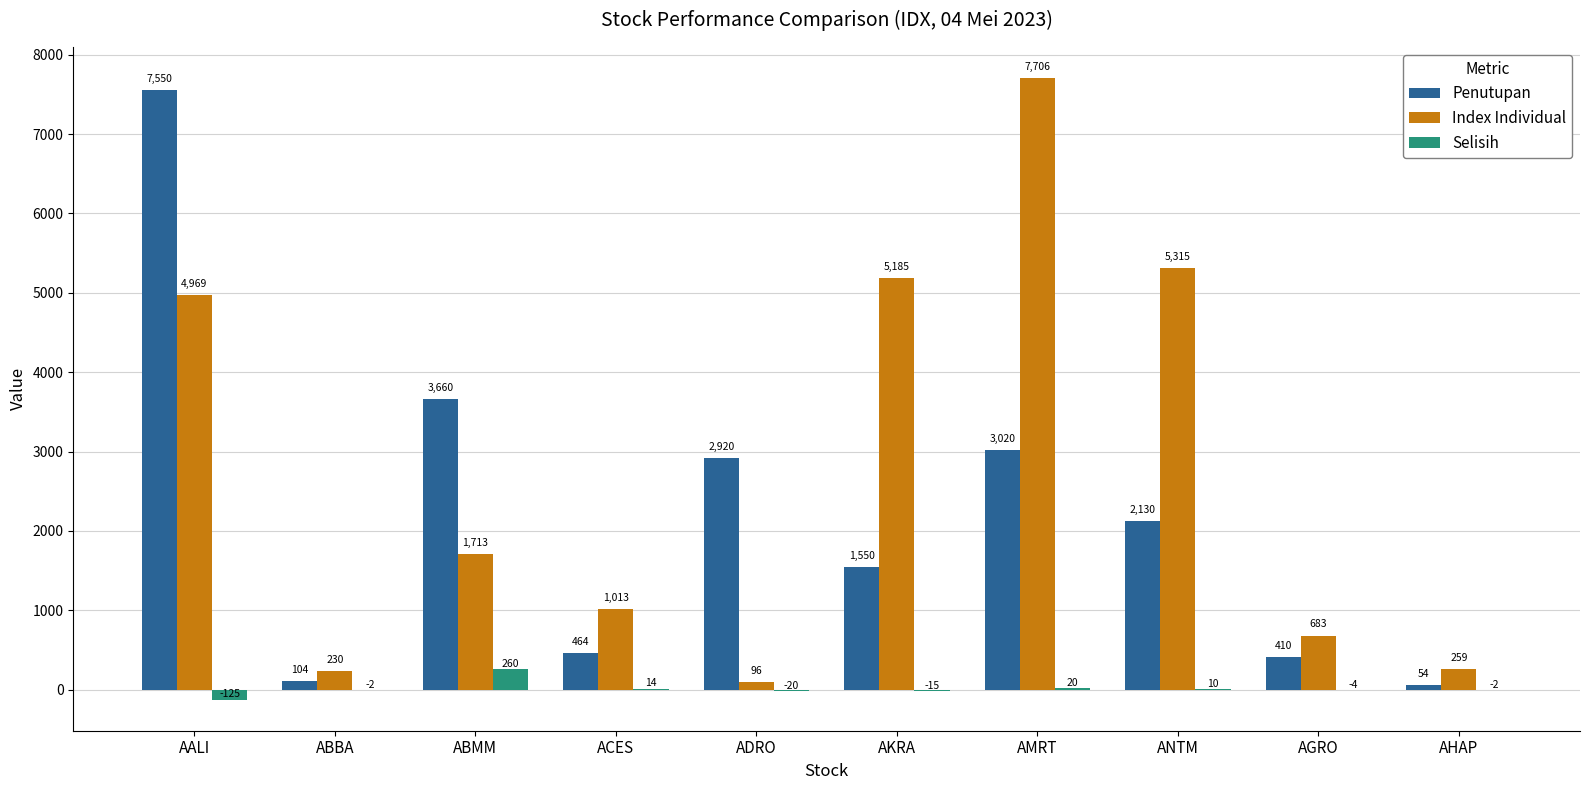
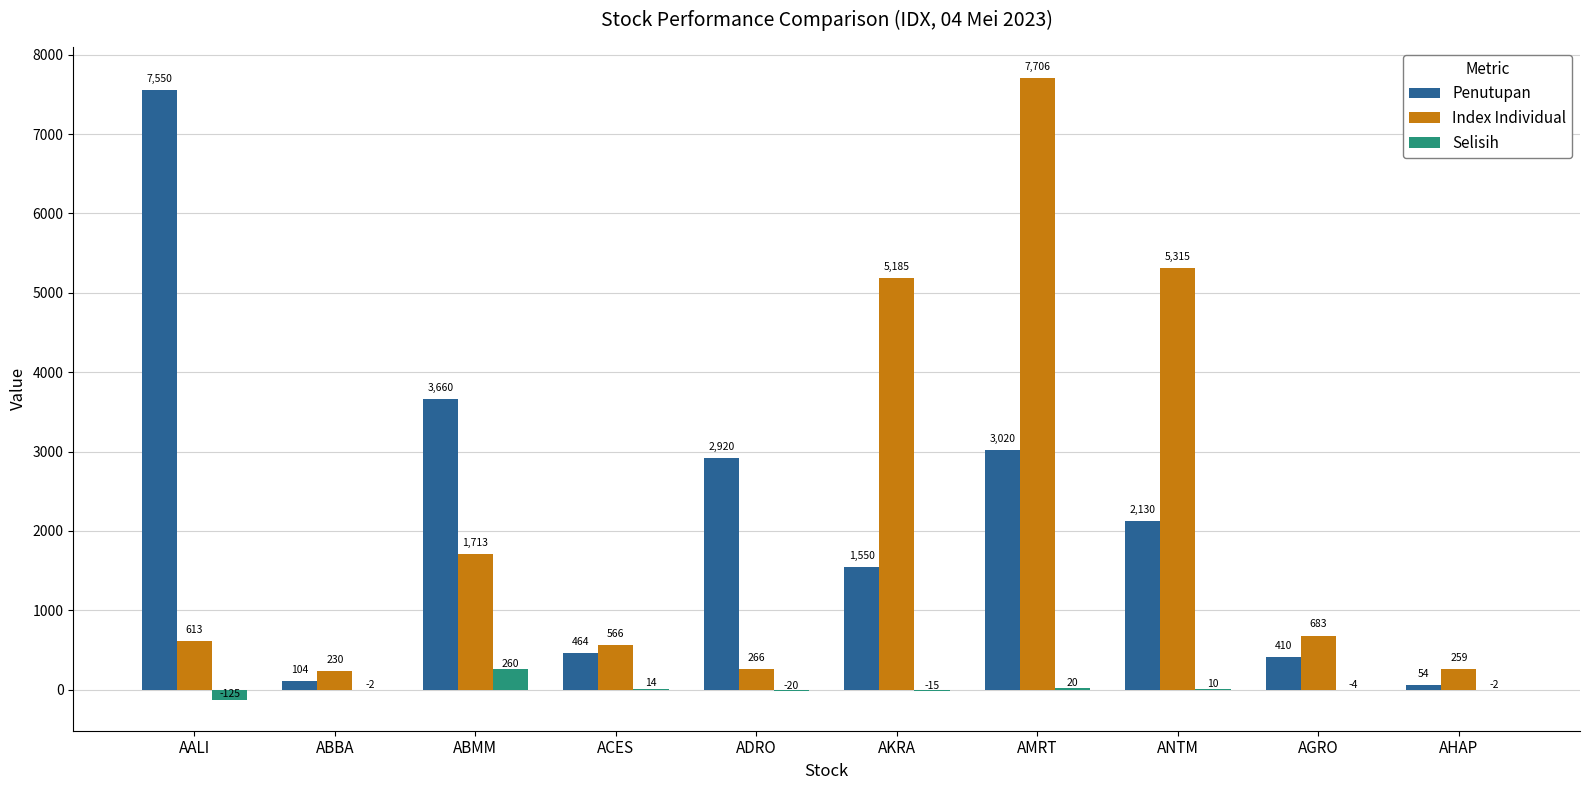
Index Individual, AALI: 4,969 -> 613
Index Individual, ACES: 1,013 -> 566
Index Individual, ADRO: 96 -> 266
